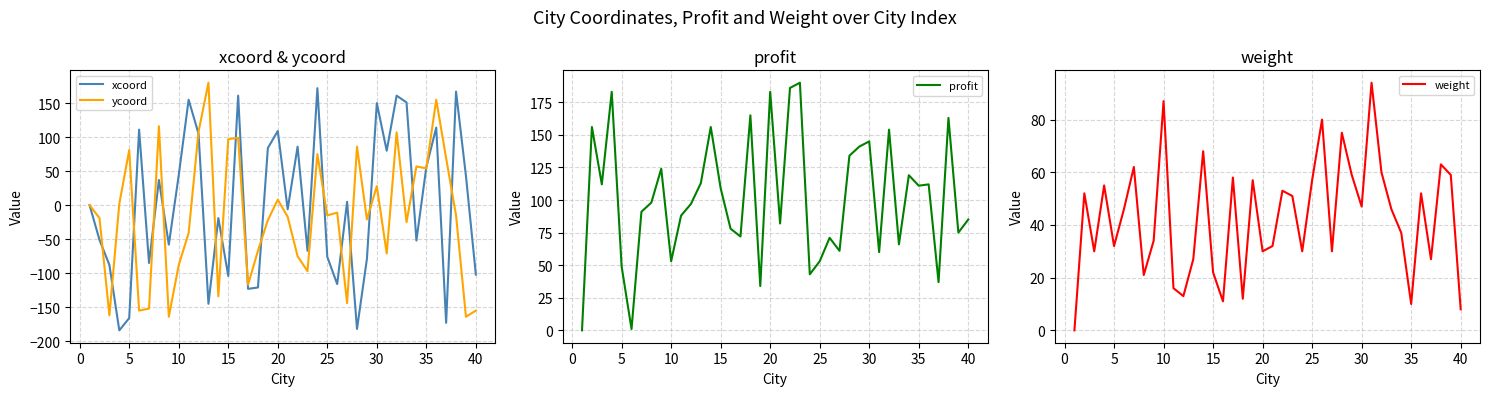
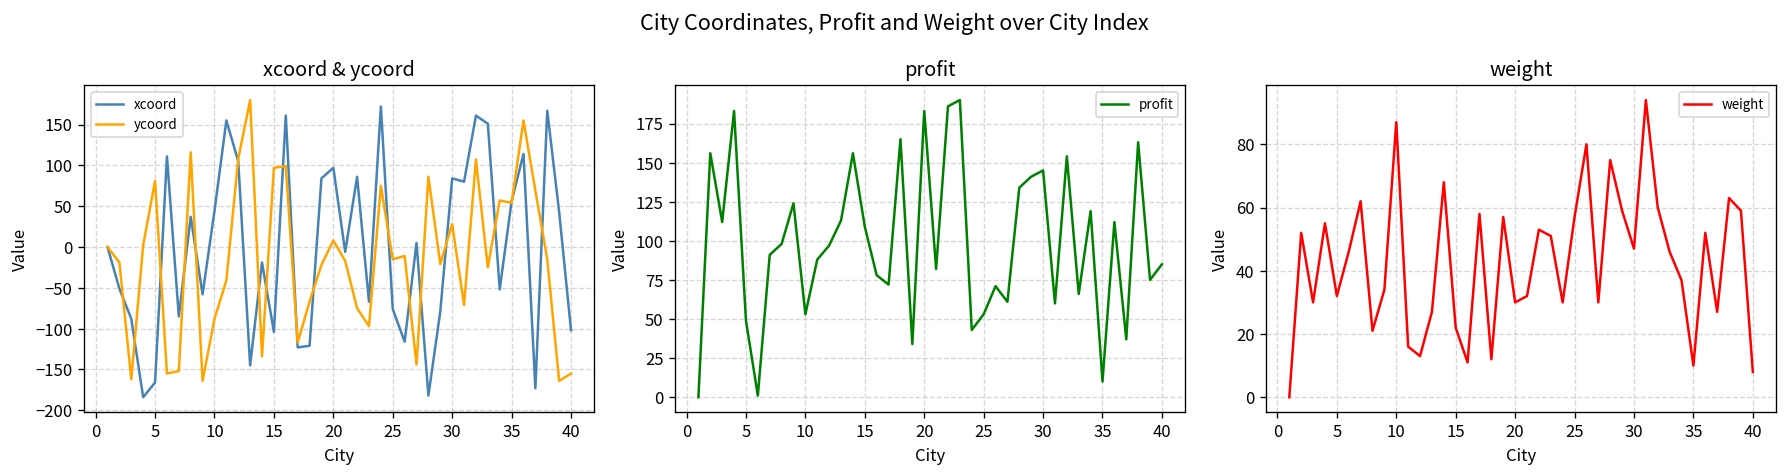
xcoord & ycoord, xcoord, 20: 110 -> 100
xcoord & ycoord, xcoord, 30: 150 -> 80
profit, 35: 111 -> 10
